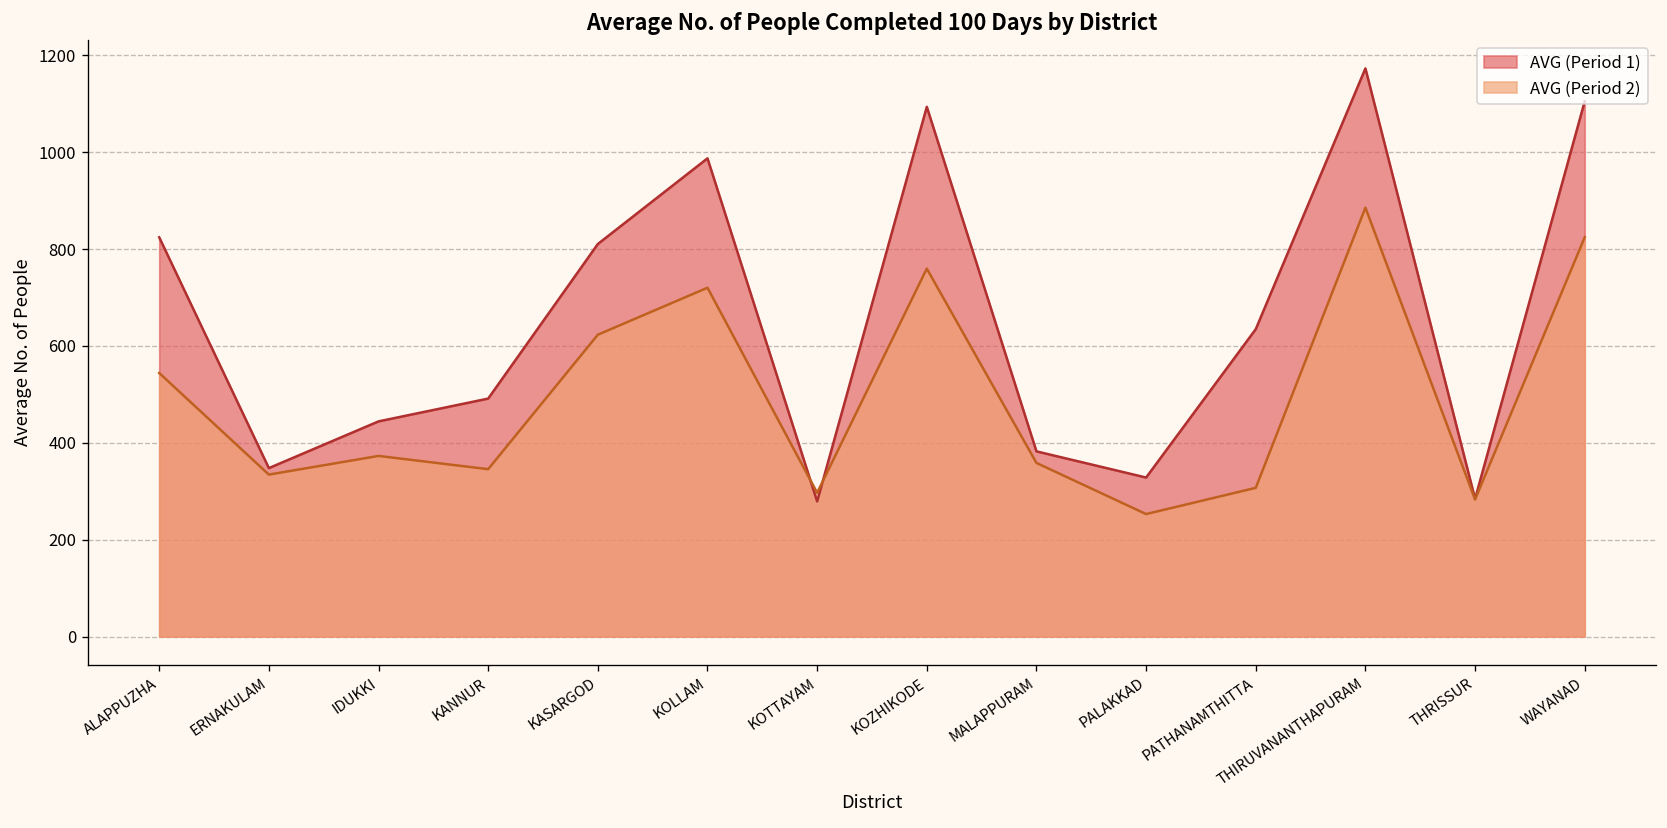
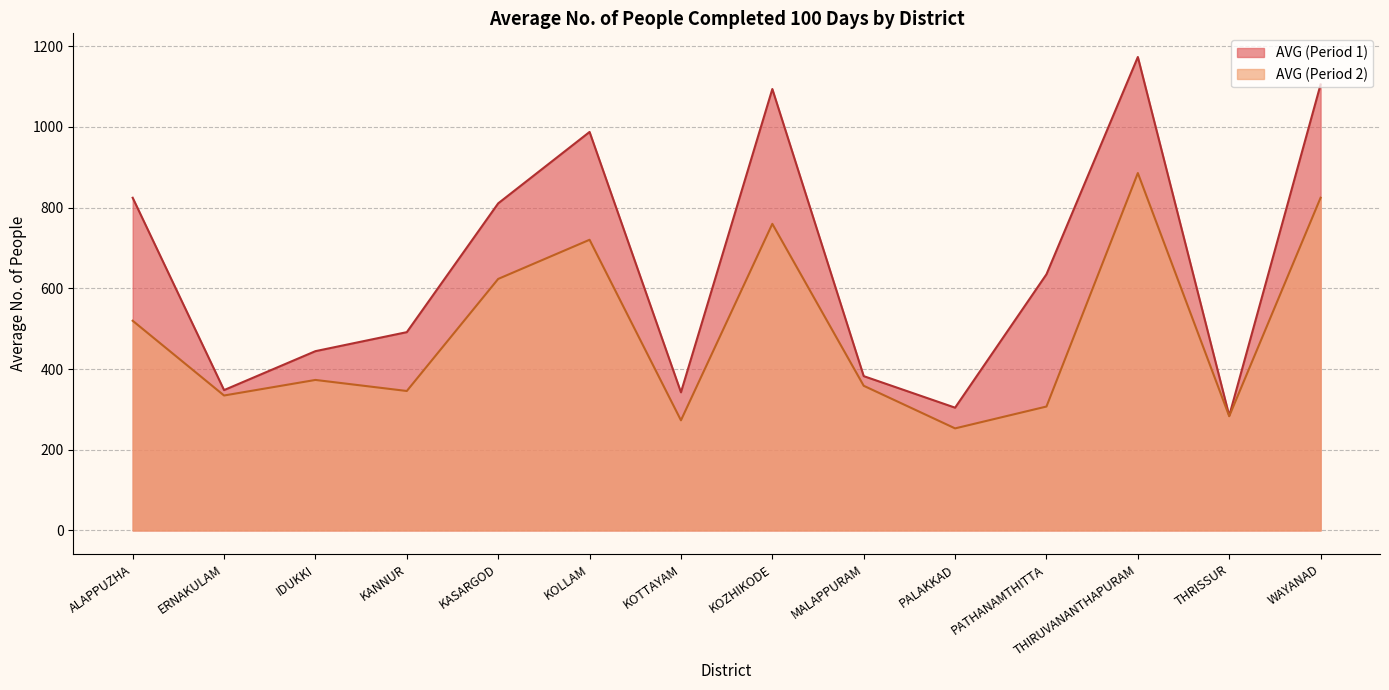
AVG (Period 2), ALAPPUZHA: 540 -> 520
AVG (Period 1), KOTTAYAM: 280 -> 340
AVG (Period 2), KOTTAYAM: 300 -> 270
AVG (Period 1), PALAKKAD: 330 -> 300
